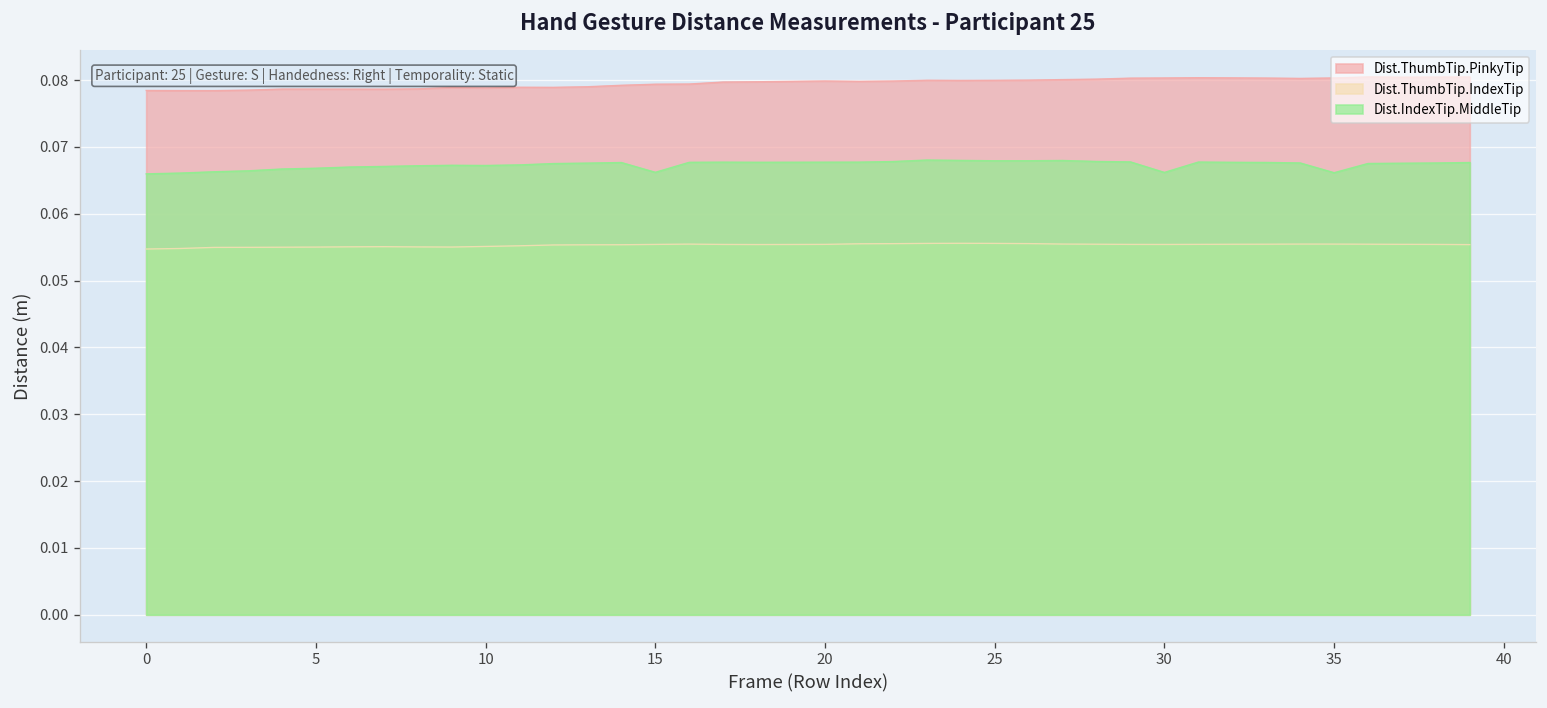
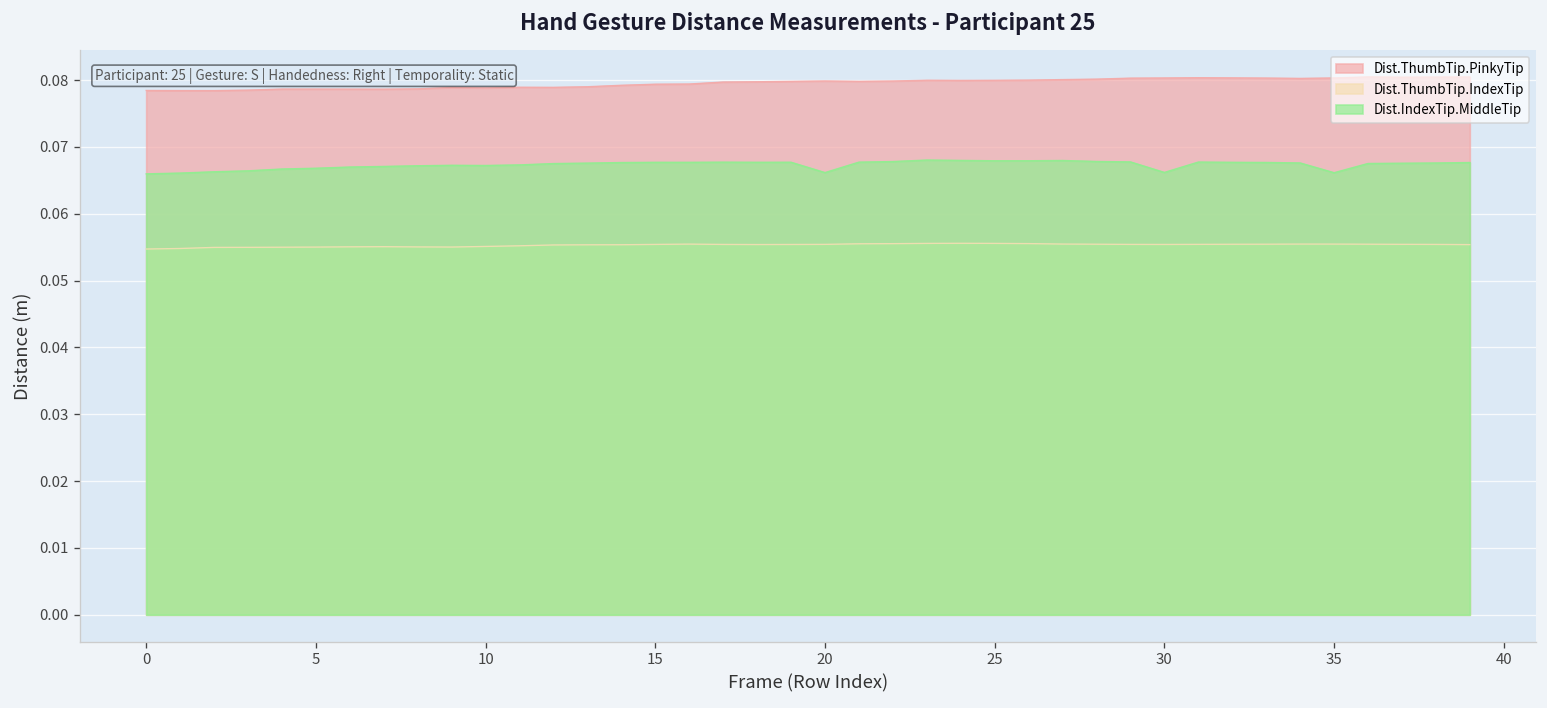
Dist.IndexTip.MiddleTip, 15: 0.066 -> 0.068
Dist.IndexTip.MiddleTip, 20: 0.068 -> 0.066
